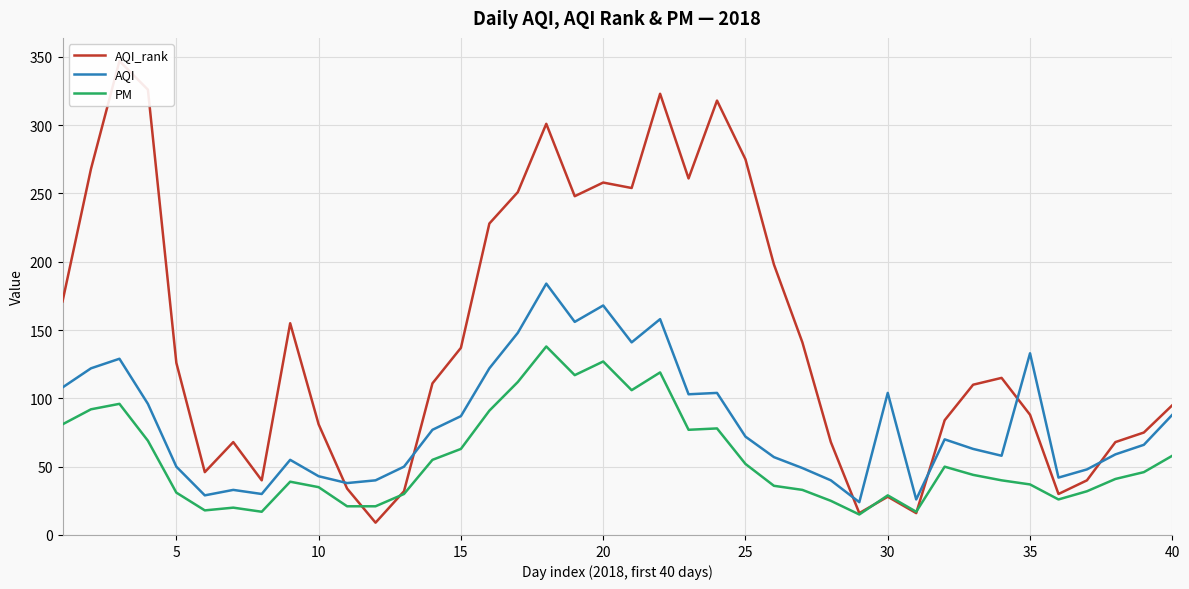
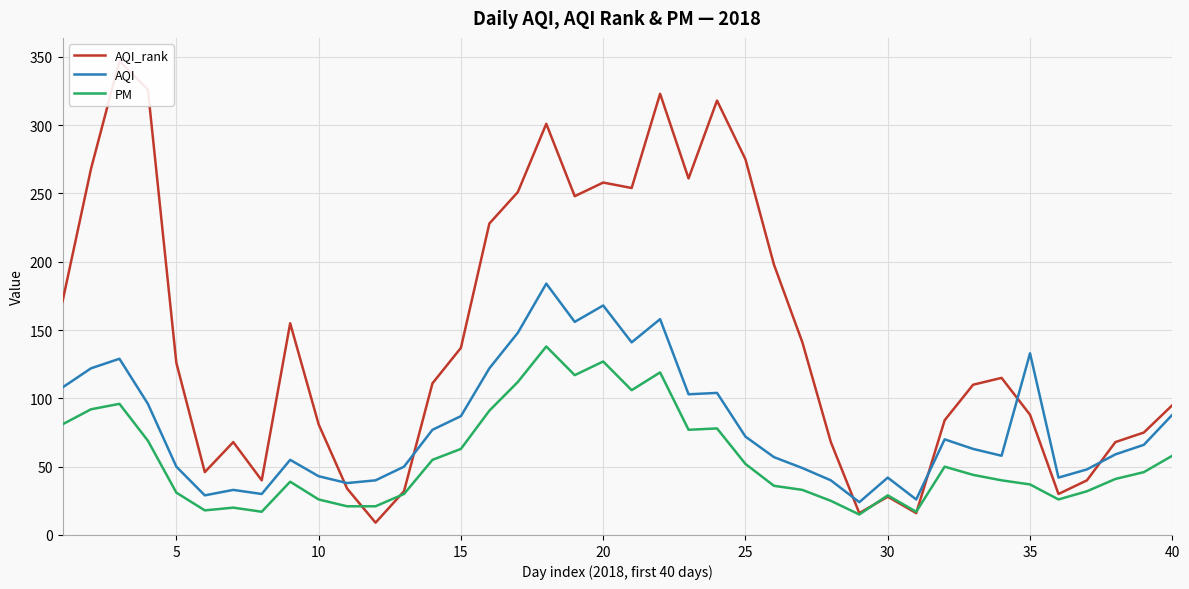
PM, 10: 35 -> 26
AQI, 30: 104 -> 42
